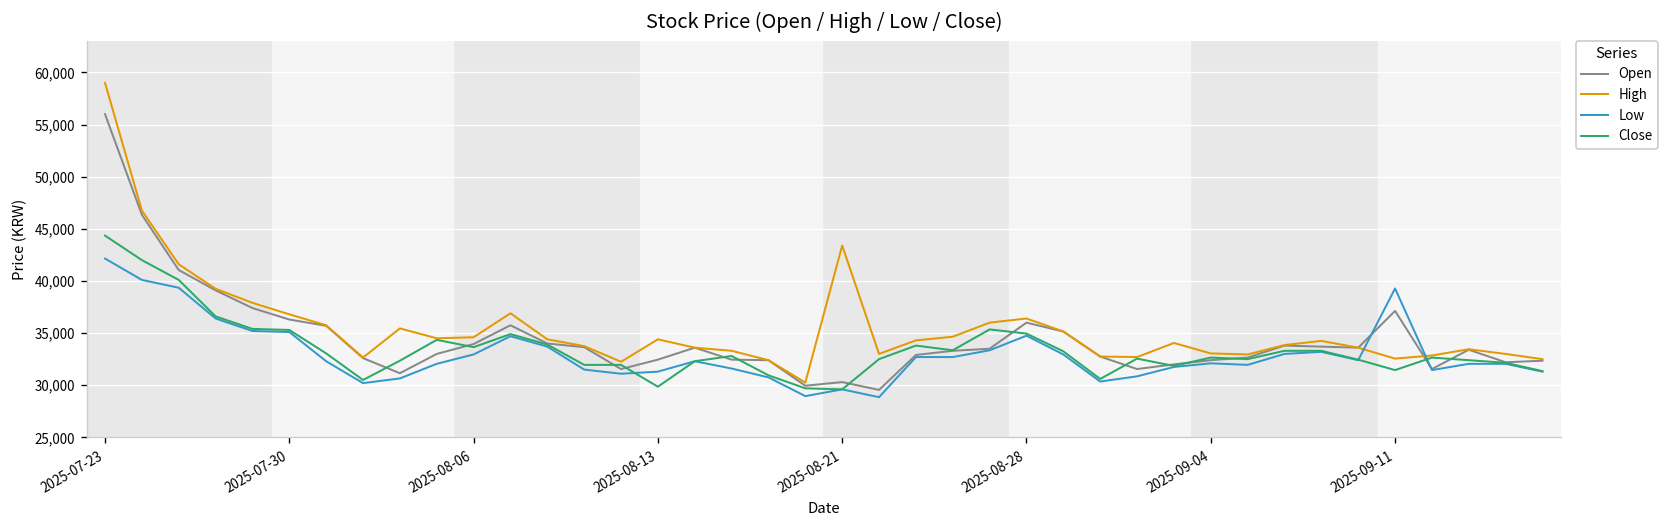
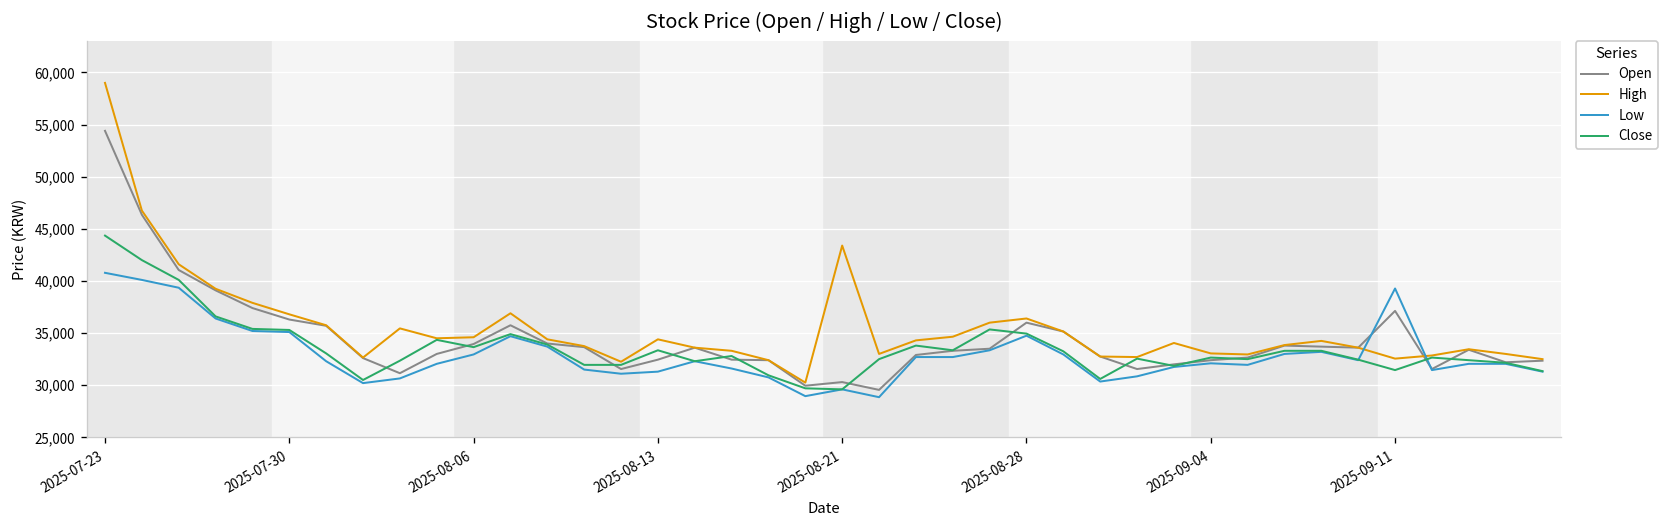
Open, 2025-07-23: 56,000 -> 54,000
Low, 2025-07-23: 42,000 -> 41,000
Close, 2025-08-13: 30,000 -> 33,000
